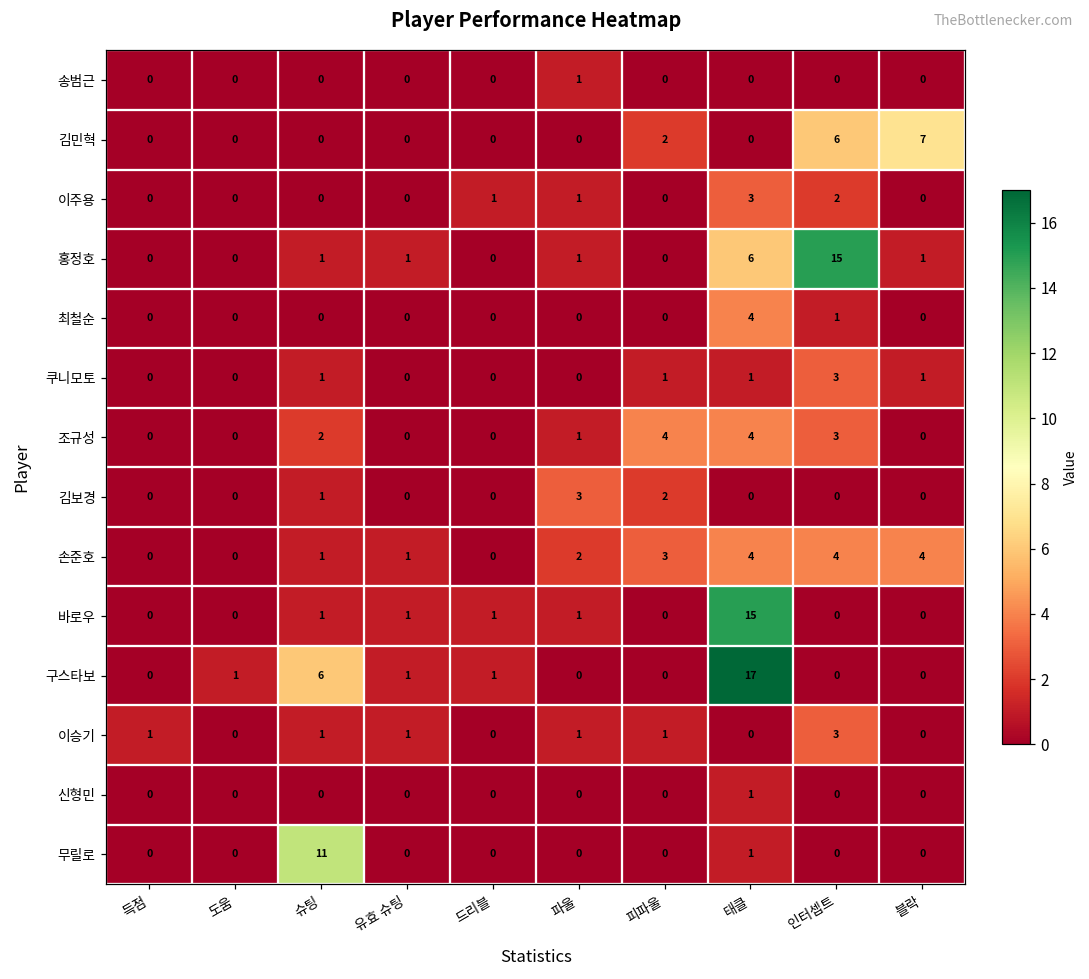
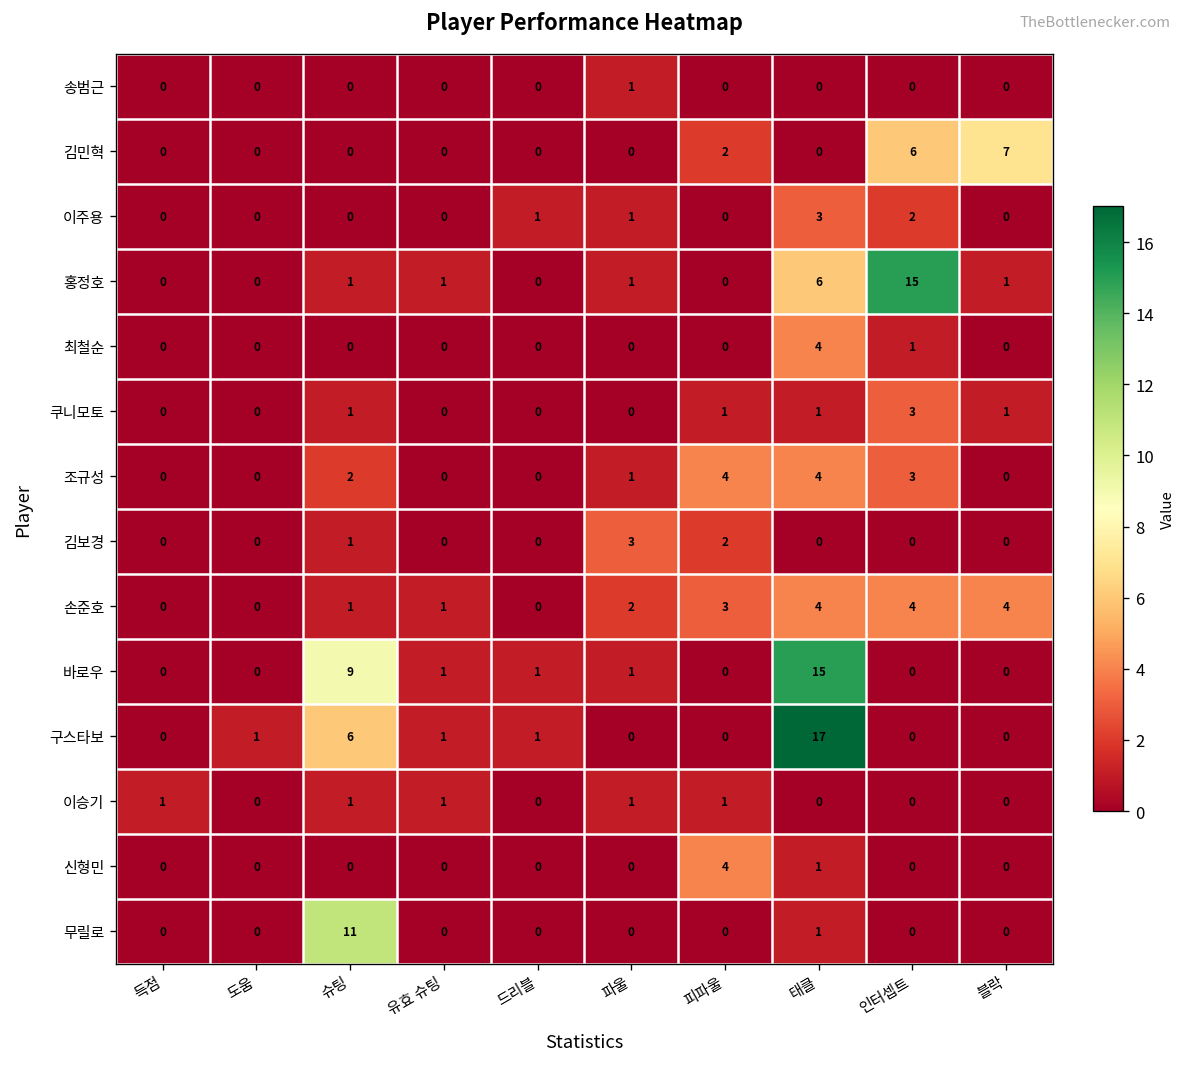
바로우, 슈팅: 1 -> 9
이승기, 인터셉트: 3 -> 0
신형민, 피파울: 0 -> 4
